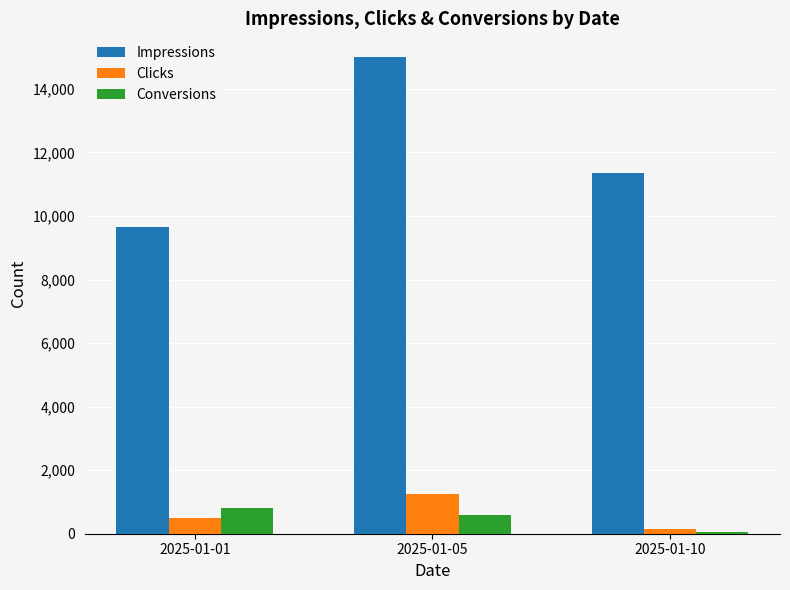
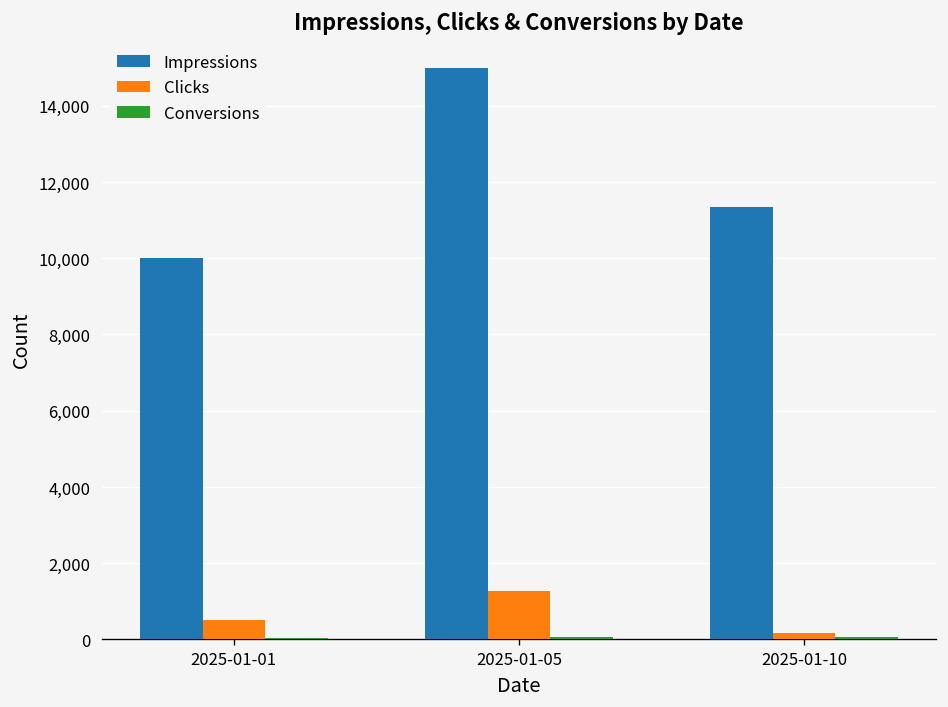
Impressions, 2025-01-01: 9,700 -> 10,000
Conversions, 2025-01-01: 800 -> 100
Conversions, 2025-01-05: 600 -> 100
